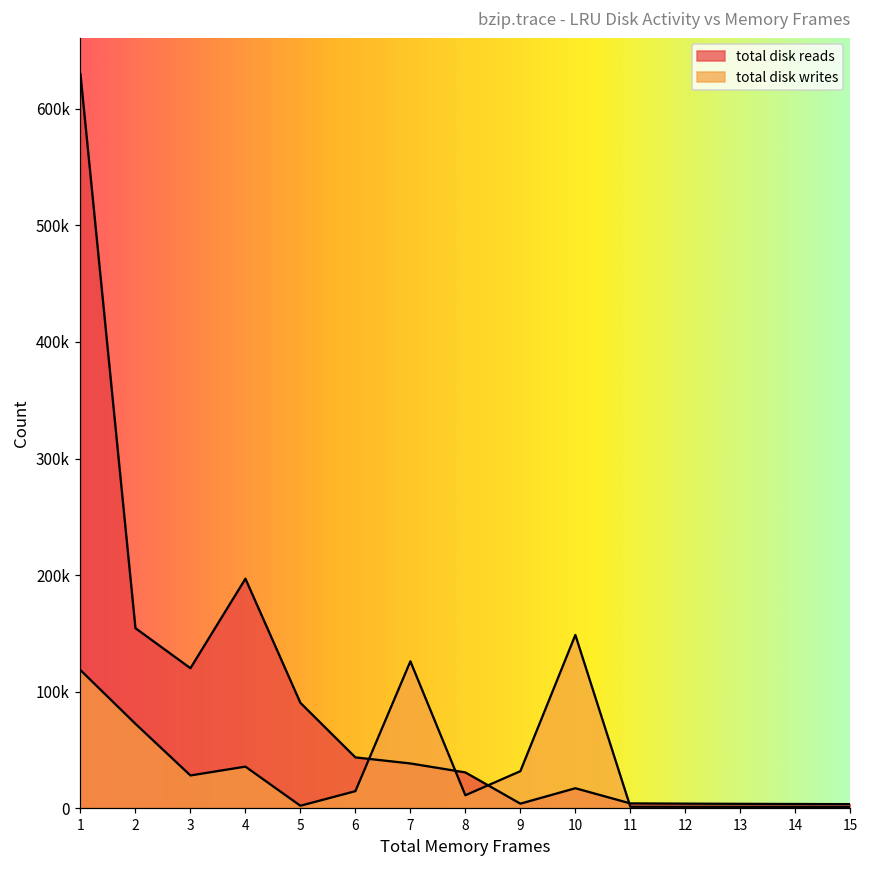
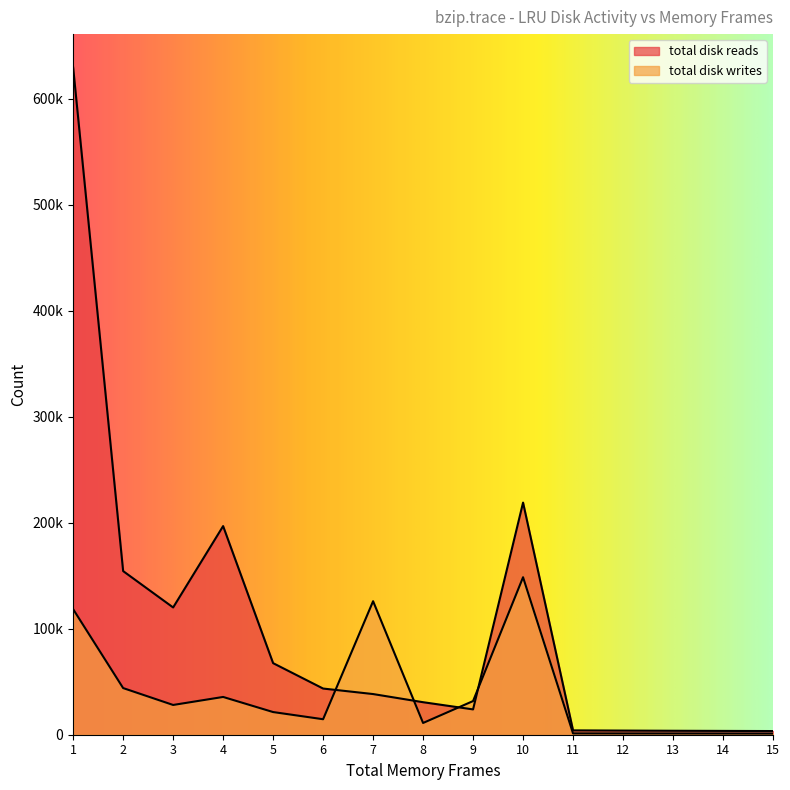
total disk writes, 2: 72000 -> 44000
total disk reads, 5: 90000 -> 68000
total disk writes, 5: 2000 -> 21000
total disk reads, 9: 4000 -> 24000
total disk reads, 10: 17000 -> 219000
